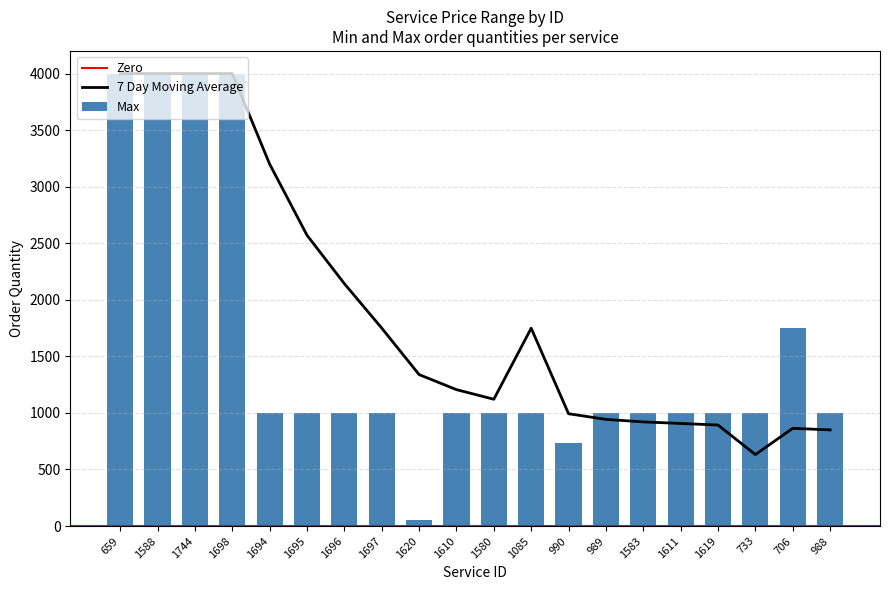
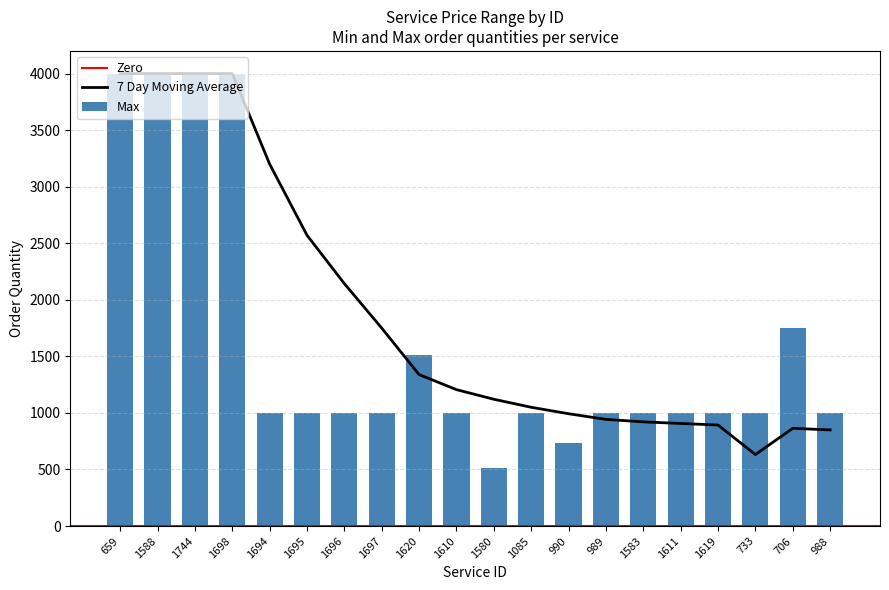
Max, 1620: 50 -> 1510
Max, 1580: 1000 -> 510
7 Day Moving Average, 1085: 1750 -> 1050
